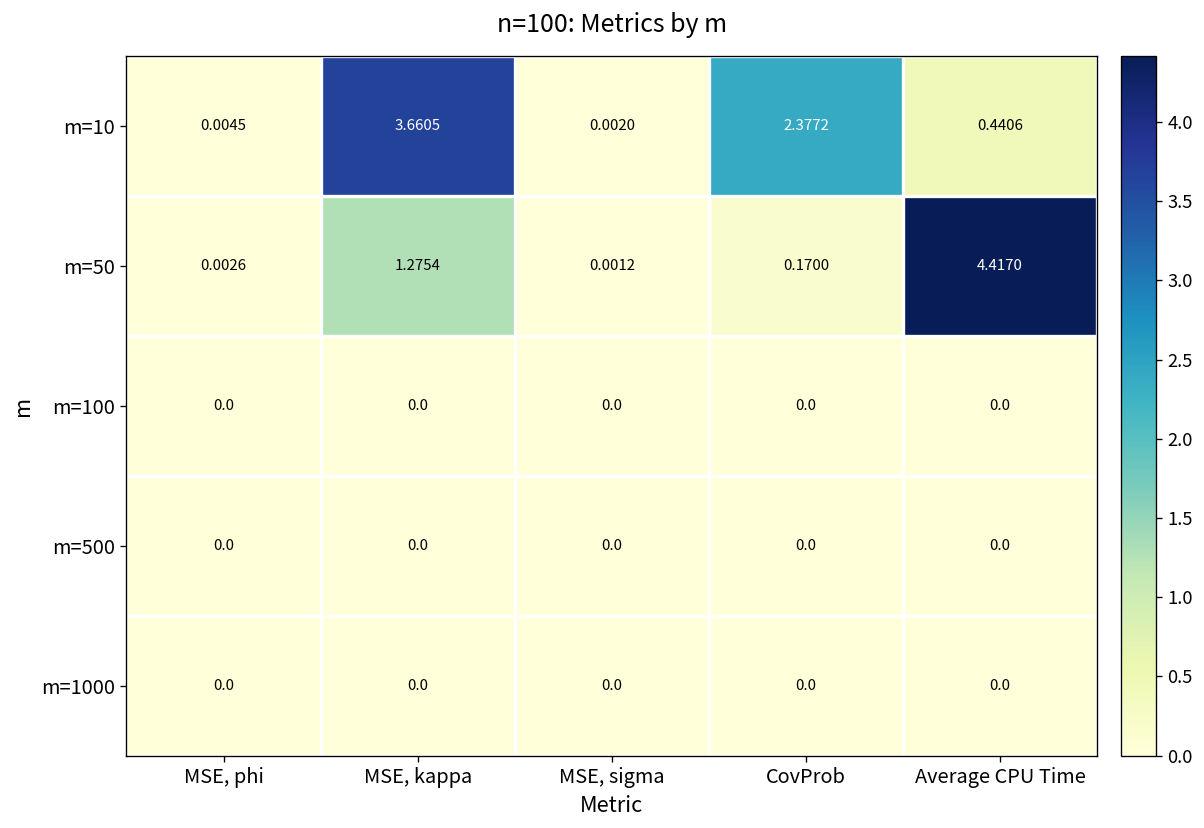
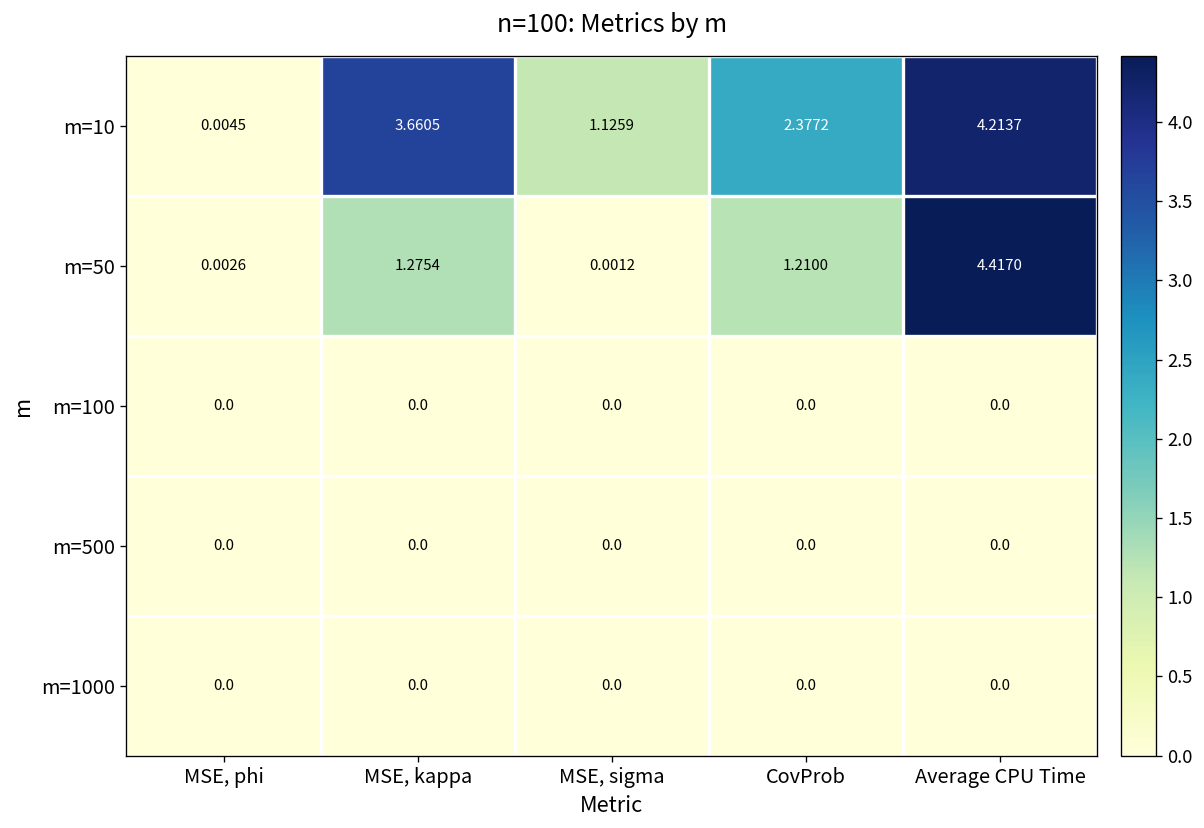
m=10, MSE, sigma: 0.0020 -> 1.1259
m=10, Average CPU Time: 0.4406 -> 4.2137
m=50, CovProb: 0.1700 -> 1.2100
